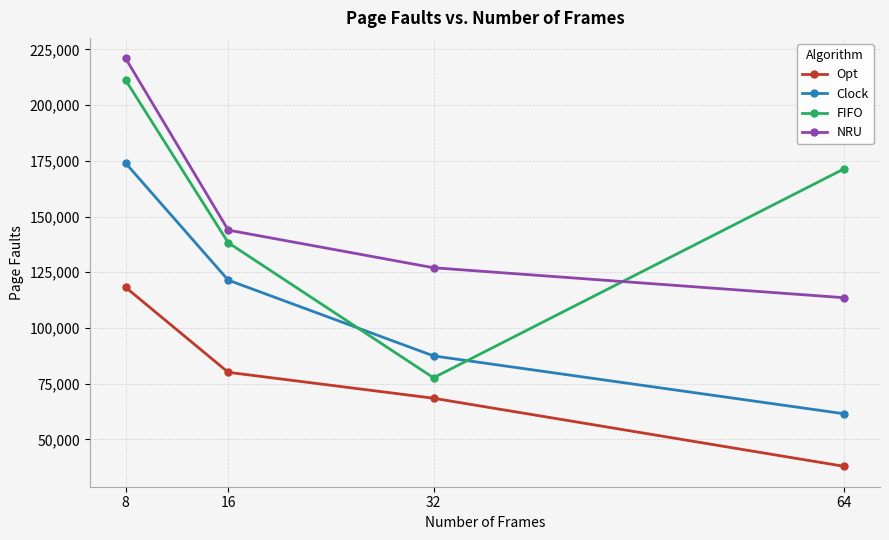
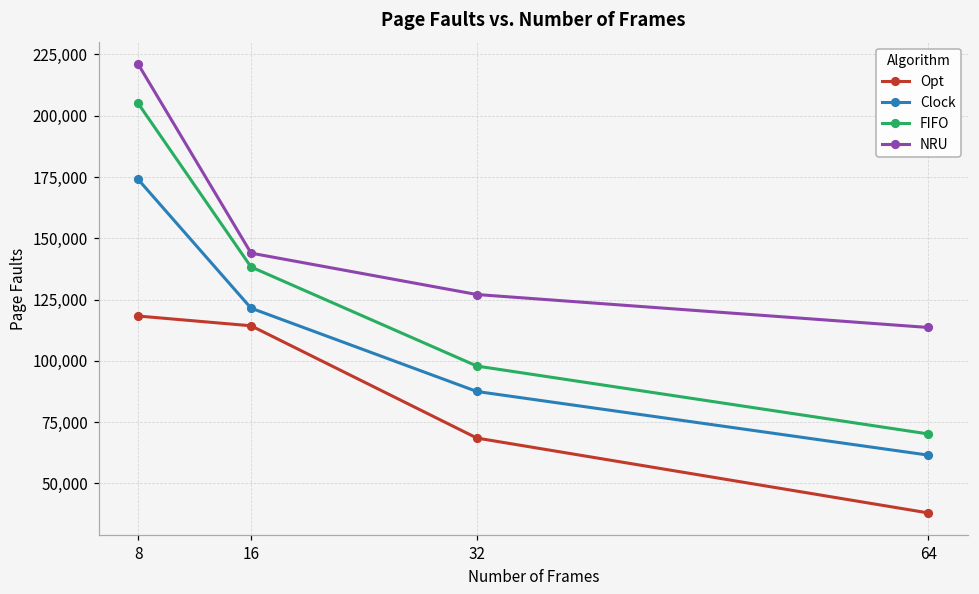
FIFO, 8: 211,000 -> 205,000
Opt, 16: 80,000 -> 114,000
FIFO, 32: 78,000 -> 98,000
FIFO, 64: 171,000 -> 70,000
